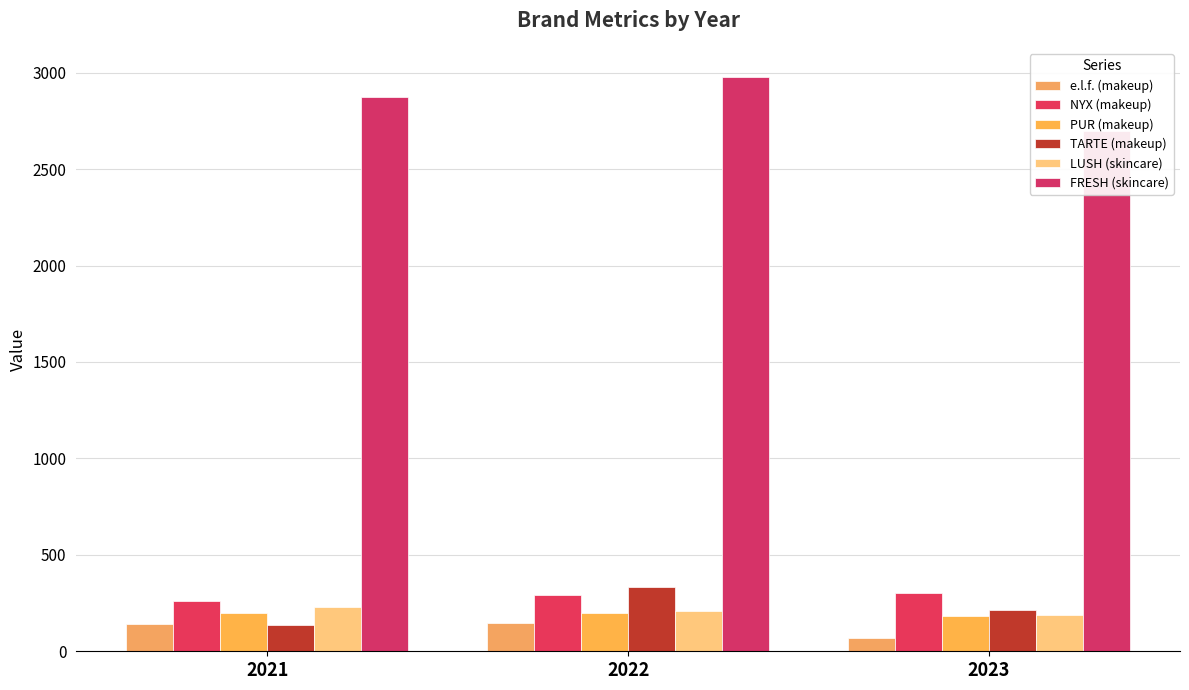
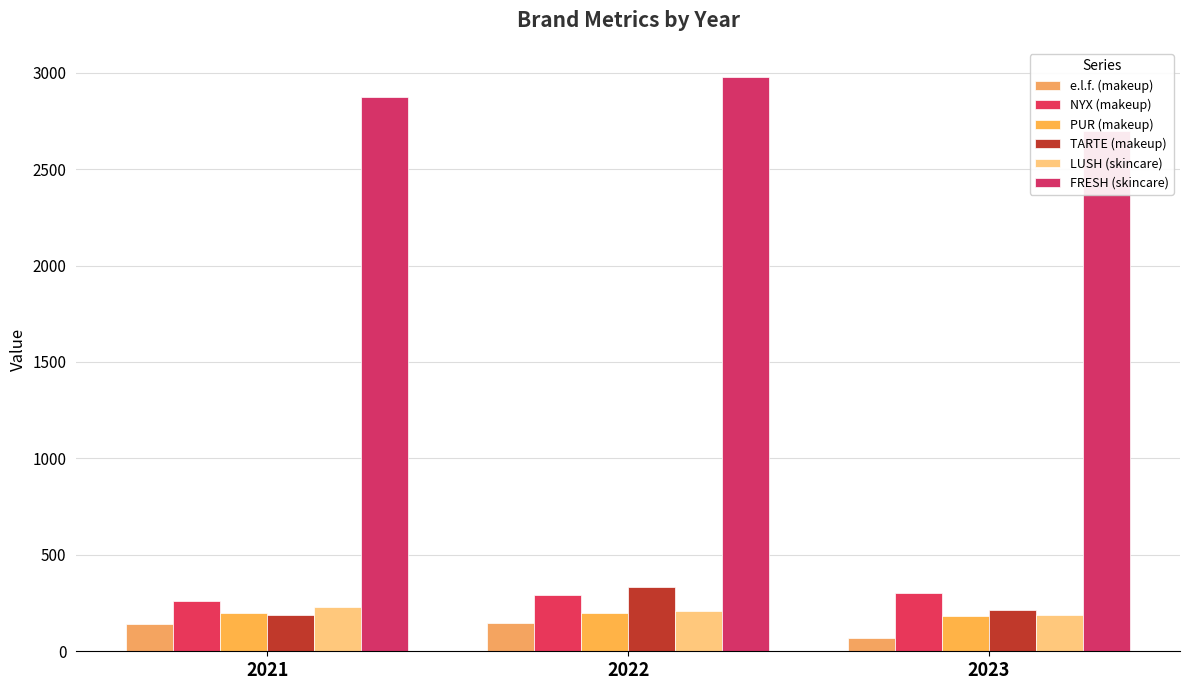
TARTE (makeup), 2021: 140 -> 190
